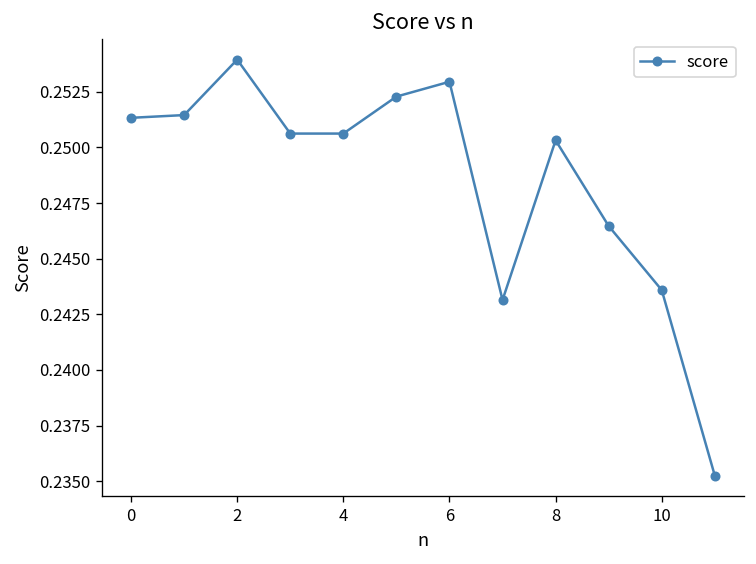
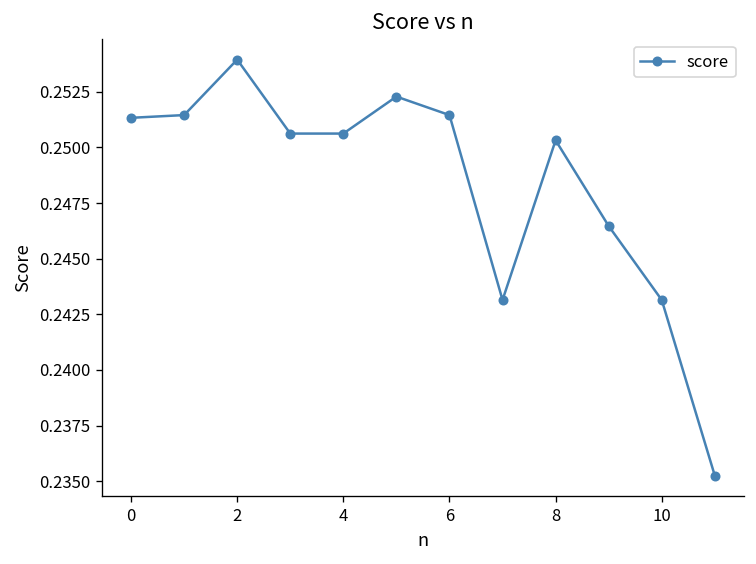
6: 0.2530 -> 0.2515
10: 0.2436 -> 0.2431
